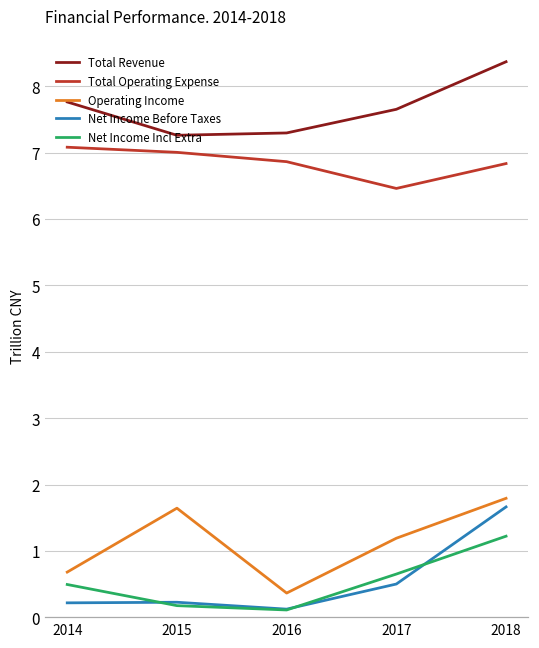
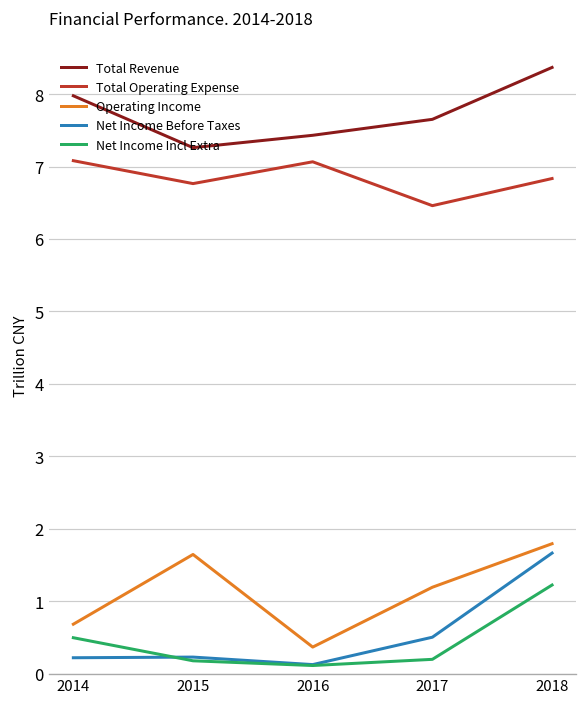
Total Revenue, 2014: 7.8 -> 8.0
Total Operating Expense, 2015: 7.0 -> 6.8
Total Revenue, 2016: 7.3 -> 7.4
Total Operating Expense, 2016: 6.9 -> 7.1
Net Income Incl Extra, 2017: 0.7 -> 0.2
